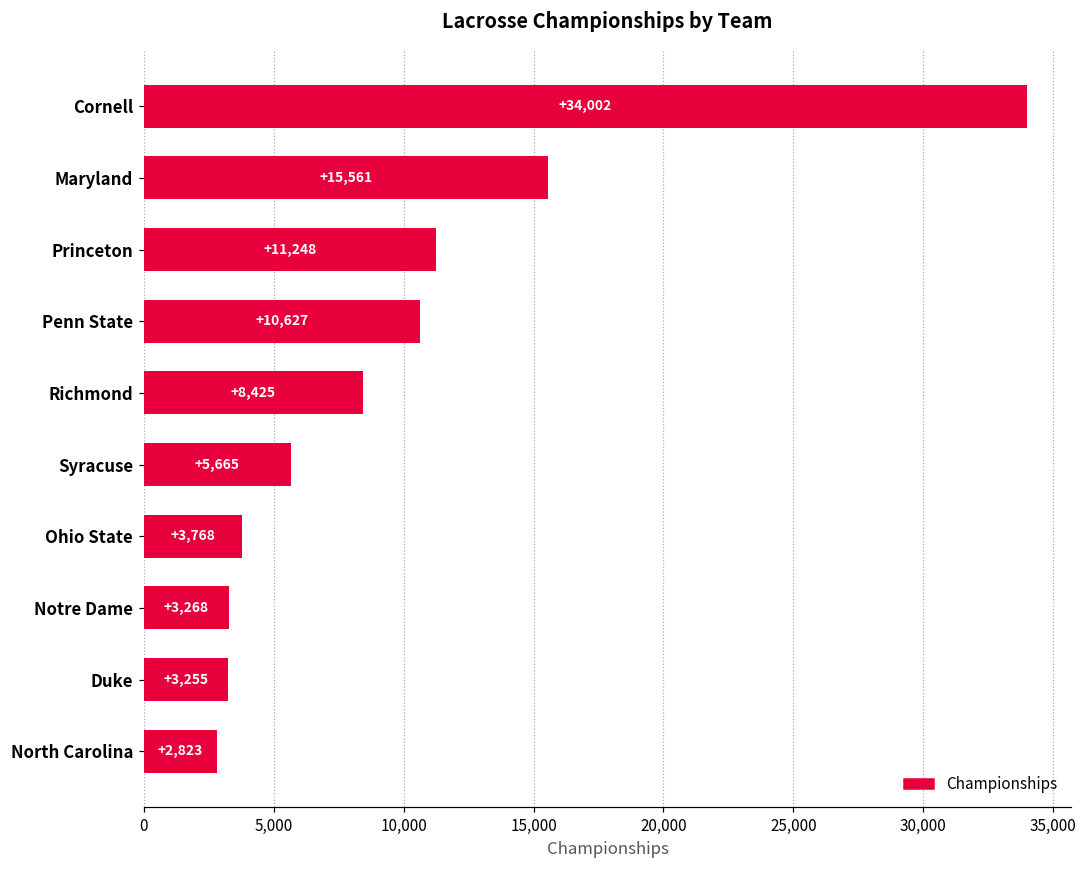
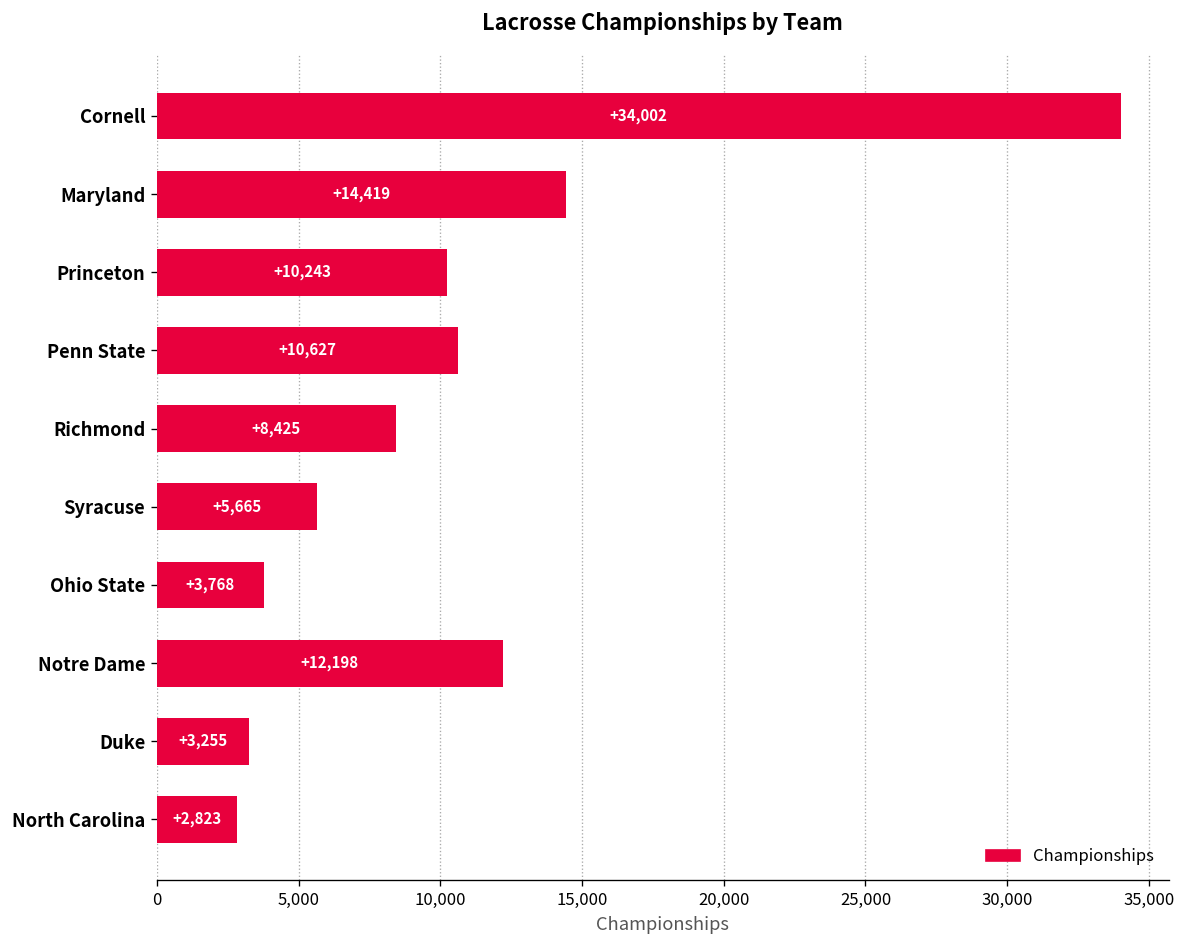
Maryland: +15,561 -> +14,419
Princeton: +11,248 -> +10,243
Notre Dame: +3,268 -> +12,198
